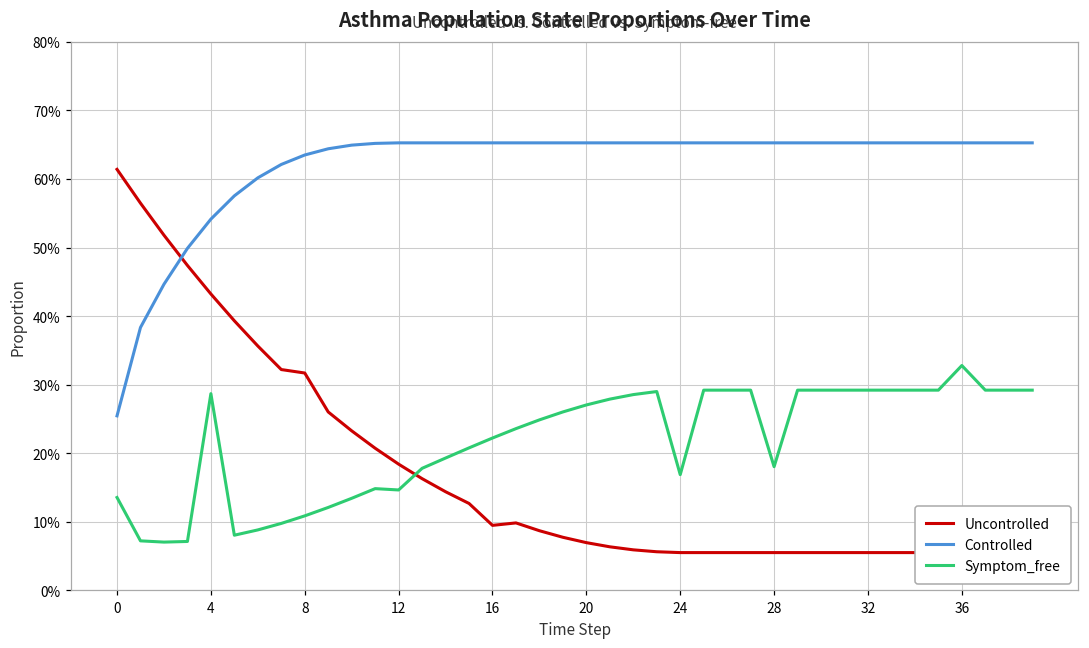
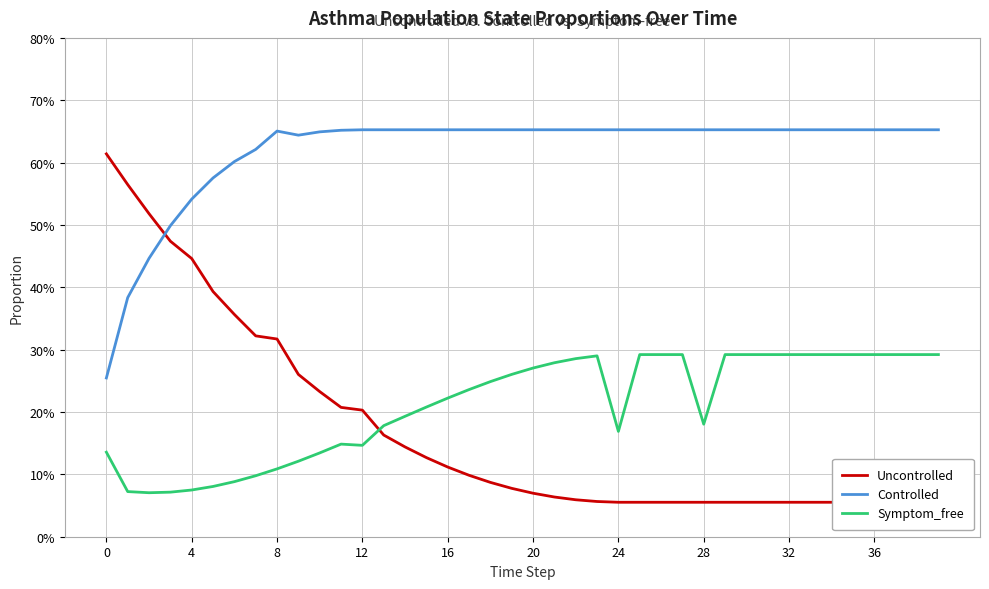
Uncontrolled, 4: 43% -> 45%
Symptom_free, 4: 29% -> 7%
Controlled, 8: 63% -> 65%
Uncontrolled, 12: 18% -> 20%
Uncontrolled, 16: 9% -> 11%
Symptom_free, 36: 33% -> 29%
